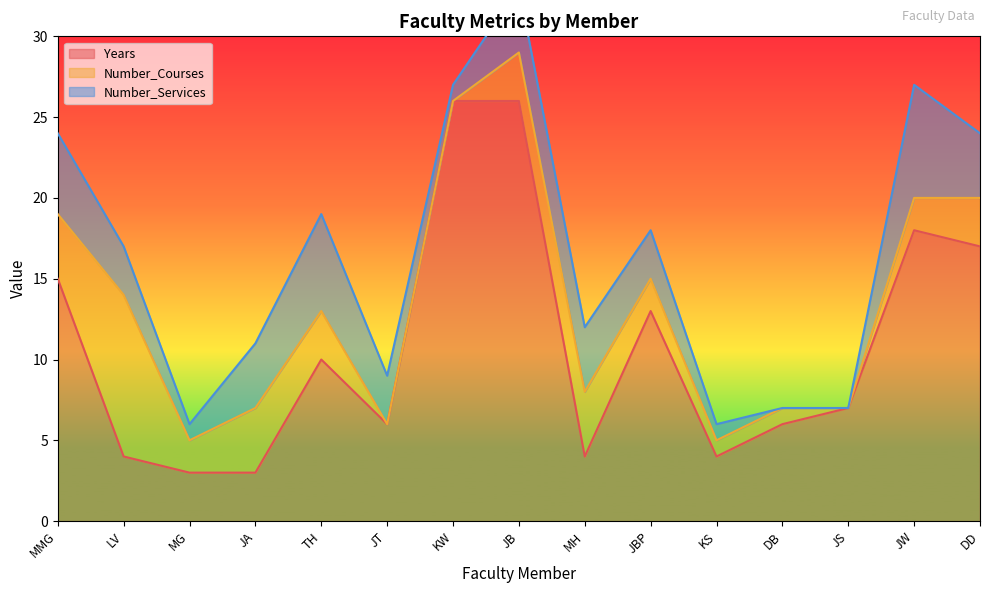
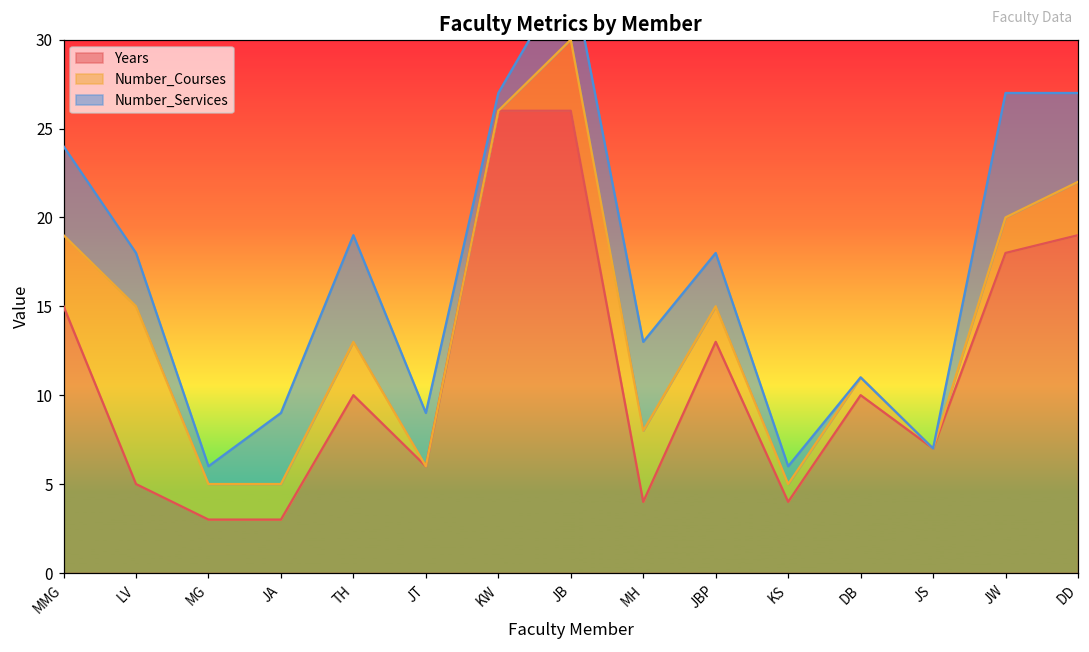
Years, LV: 4 -> 5
Number_Courses, JA: 4 -> 2
Number_Courses, JB: 3 -> 4
Number_Services, MH: 4 -> 5
Years, DB: 6 -> 10
Years, DD: 17 -> 19
Number_Services, DD: 4 -> 5
